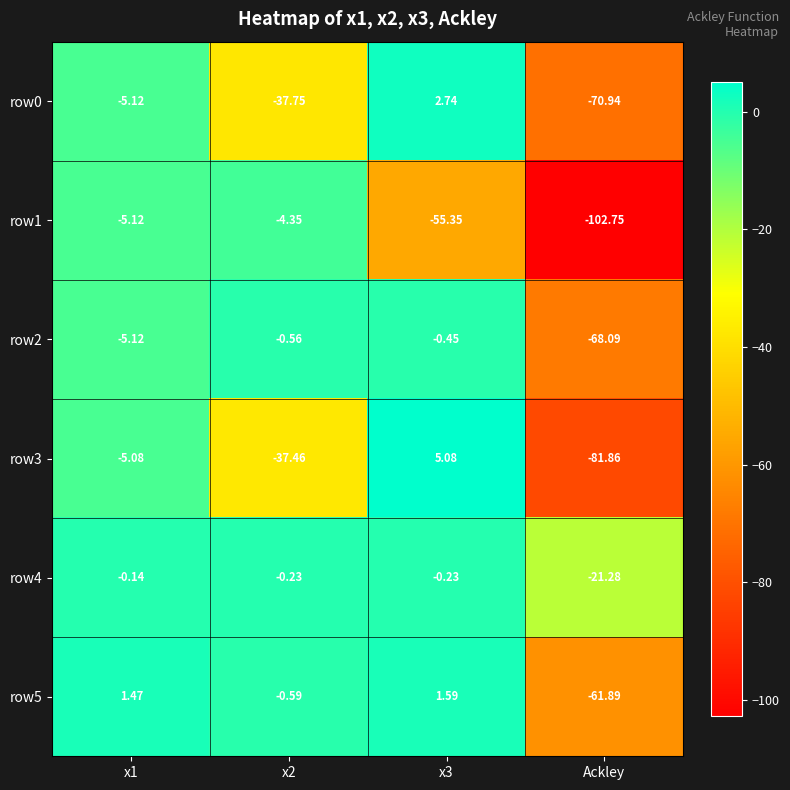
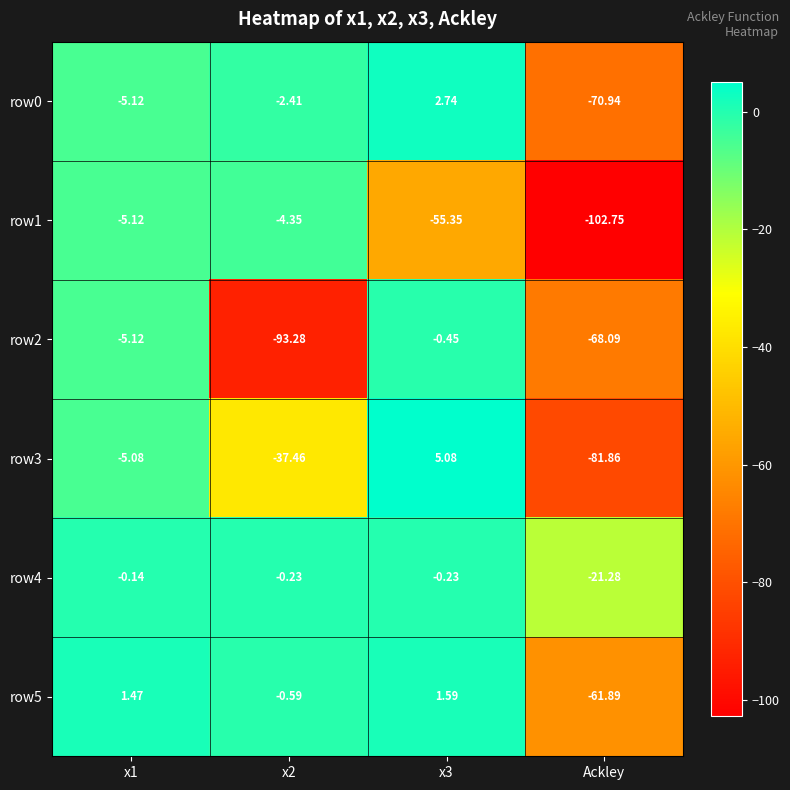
row0, x2: -37.75 -> -2.41
row2, x2: -0.56 -> -93.28
